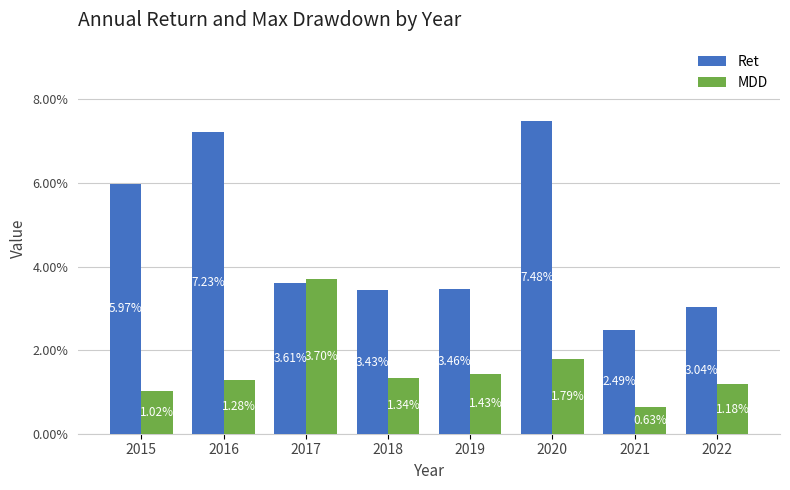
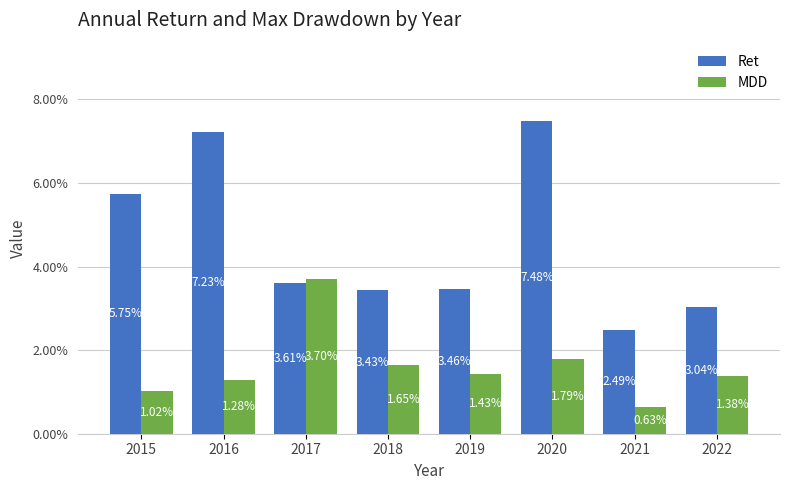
Ret, 2015: 5.97% -> 5.75%
MDD, 2018: 1.34% -> 1.65%
MDD, 2022: 1.18% -> 1.38%
